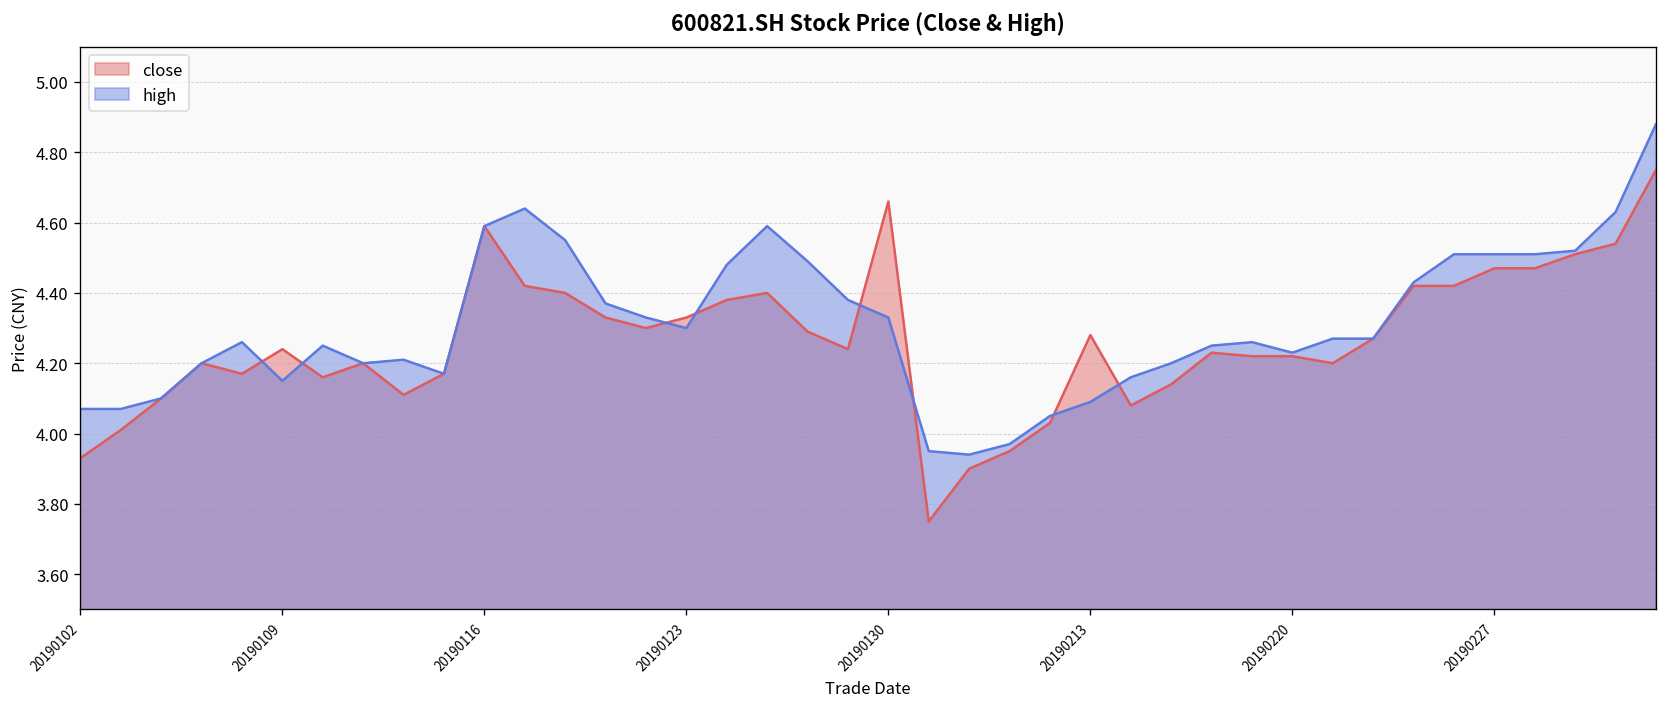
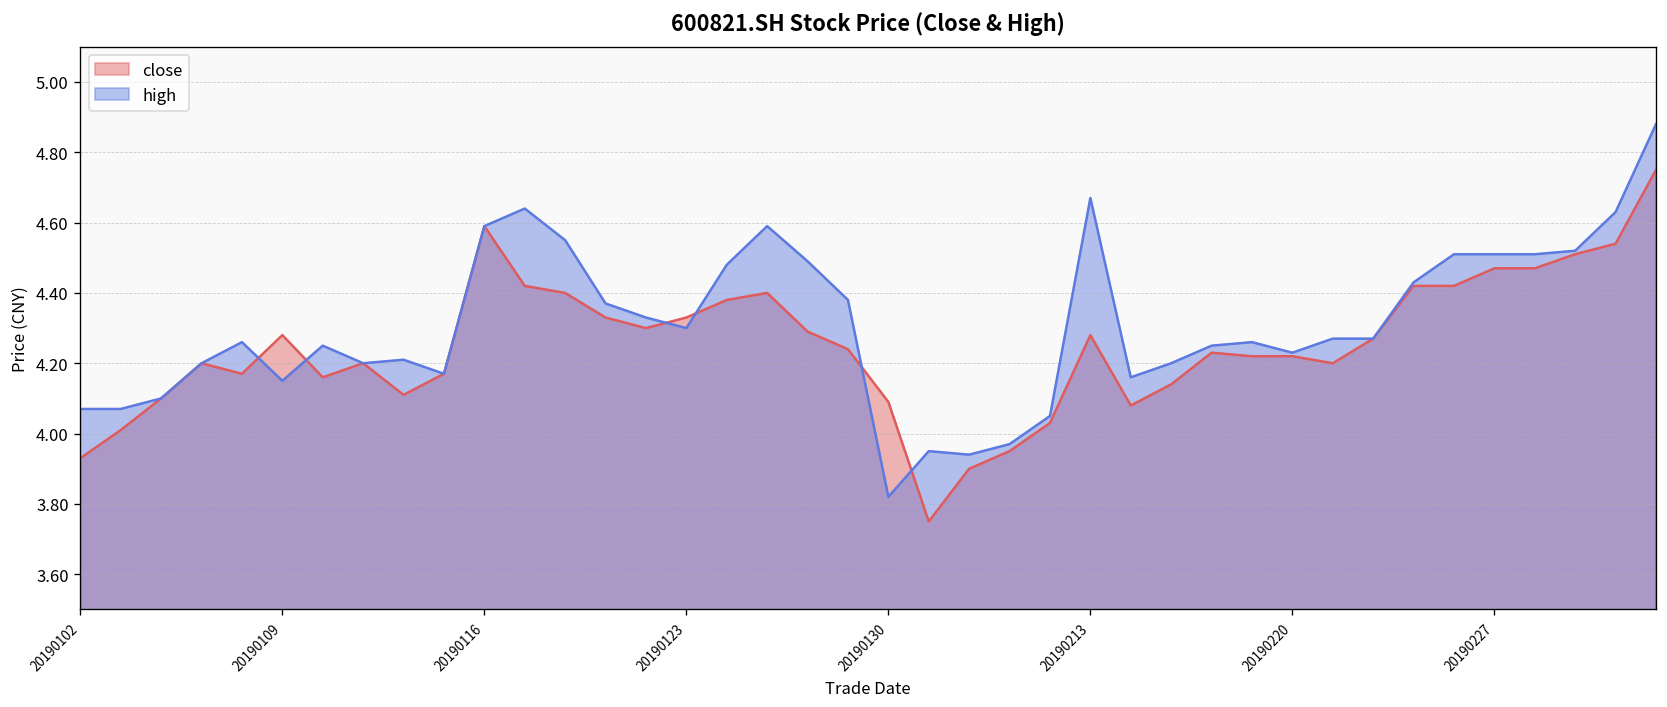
close, 20190109: 4.24 -> 4.28
close, 20190130: 4.66 -> 4.09
high, 20190130: 4.33 -> 3.82
high, 20190213: 4.09 -> 4.67
